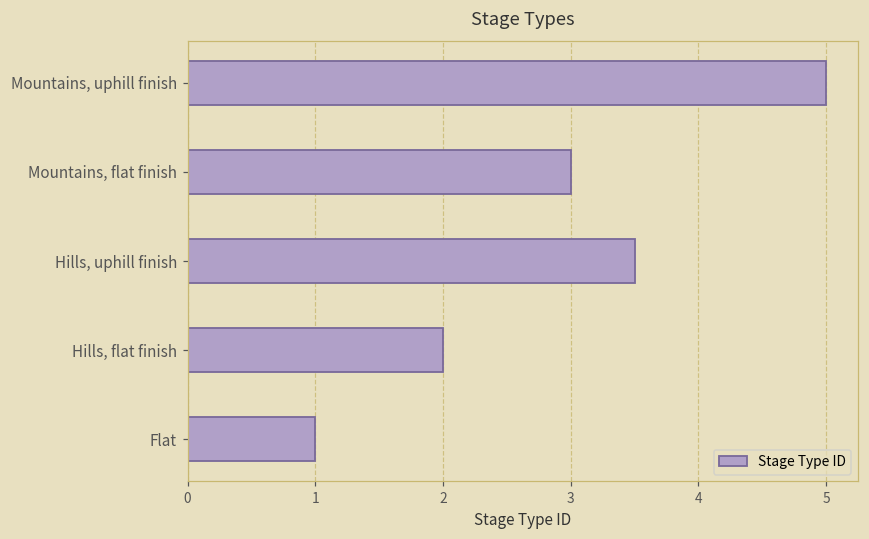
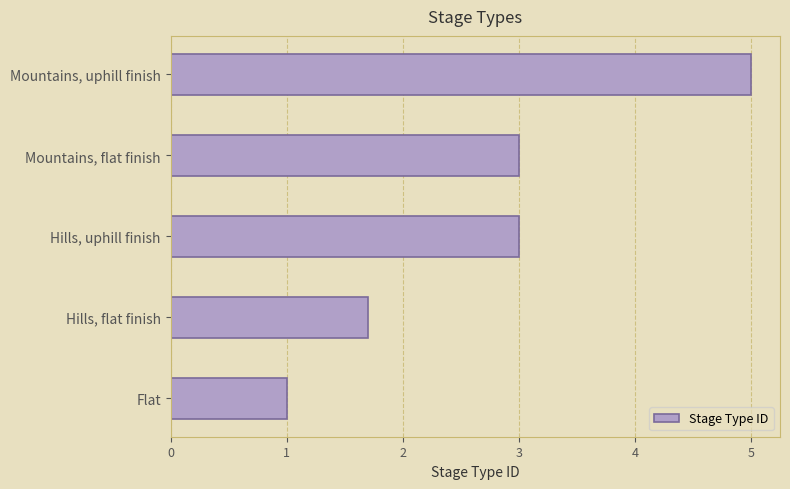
Hills, uphill finish: 3.5 -> 3.0
Hills, flat finish: 2.0 -> 1.7
